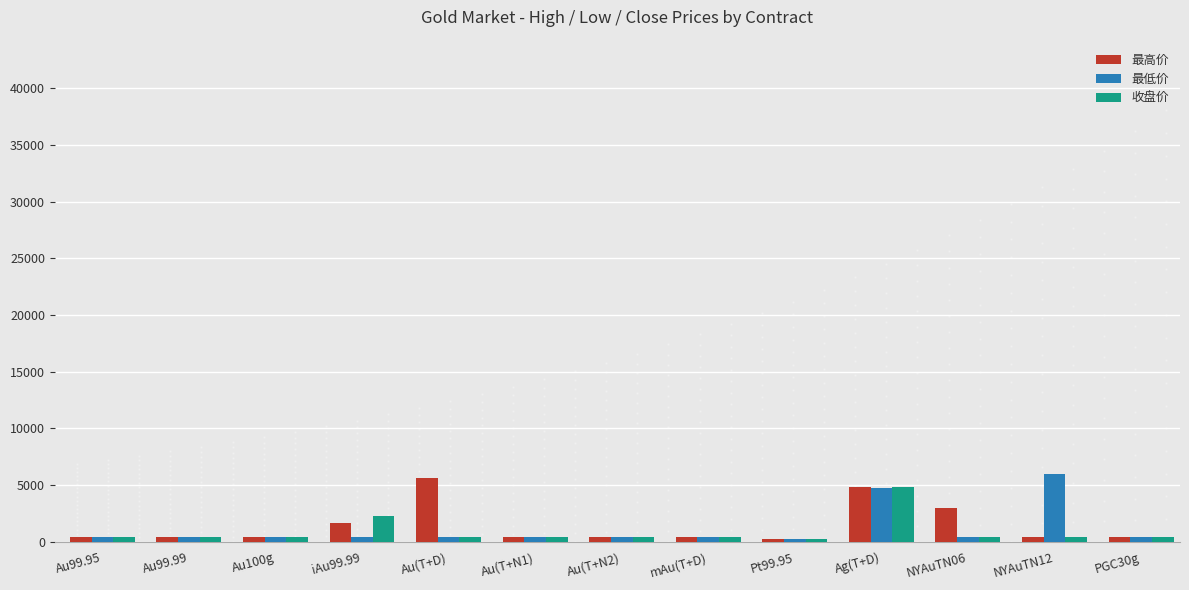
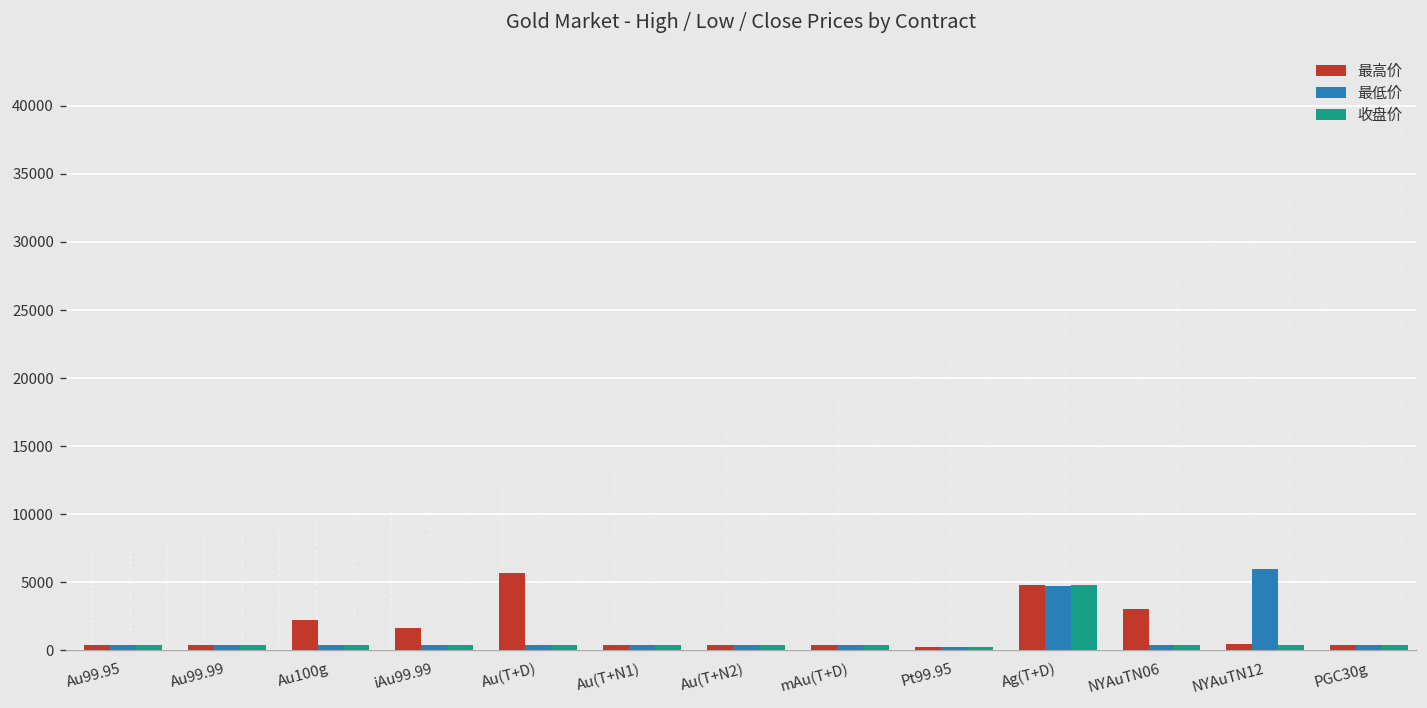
最高价, Au100g: 400 -> 2200
收盘价, iAu99.99: 2300 -> 400
